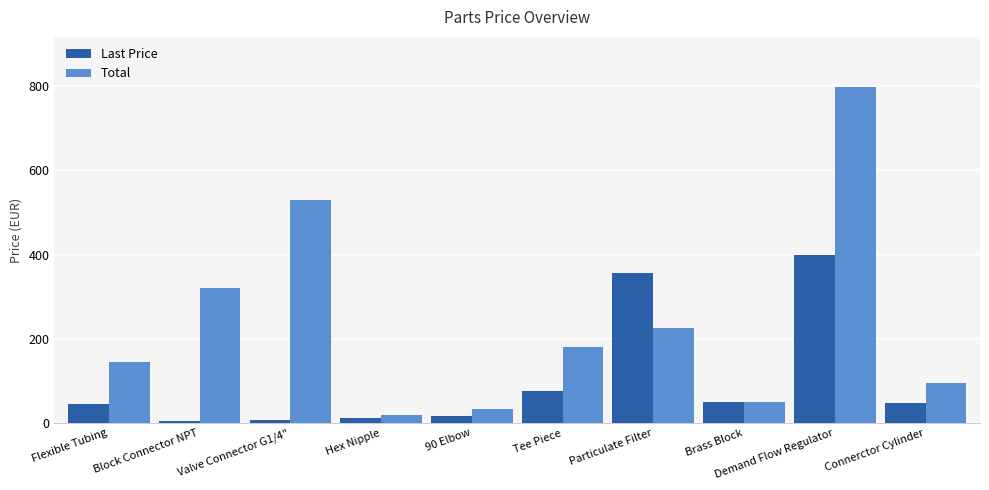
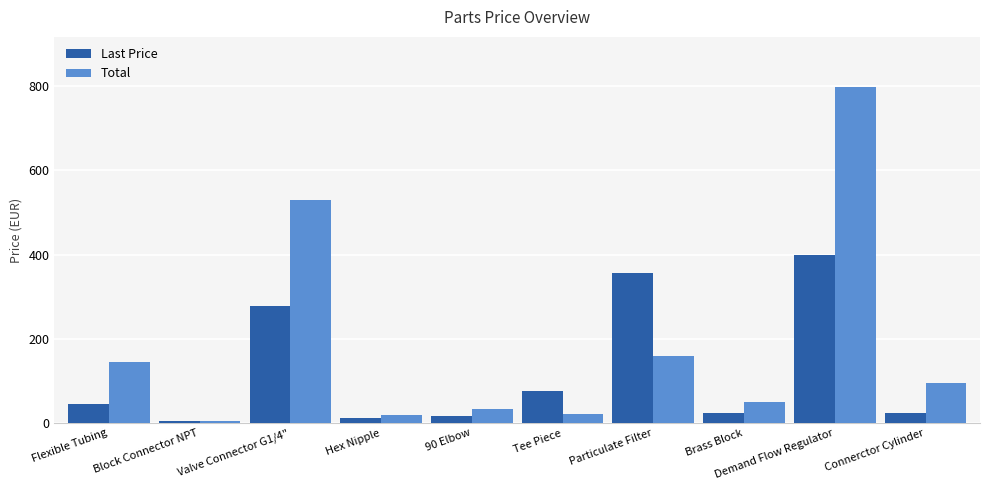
Total, Block Connector NPT: 320 -> 10
Last Price, Valve Connector G1/4": 10 -> 280
Total, Tee Piece: 180 -> 20
Total, Particulate Filter: 230 -> 160
Last Price, Brass Block: 50 -> 20
Last Price, Connerctor Cylinder: 50 -> 20
